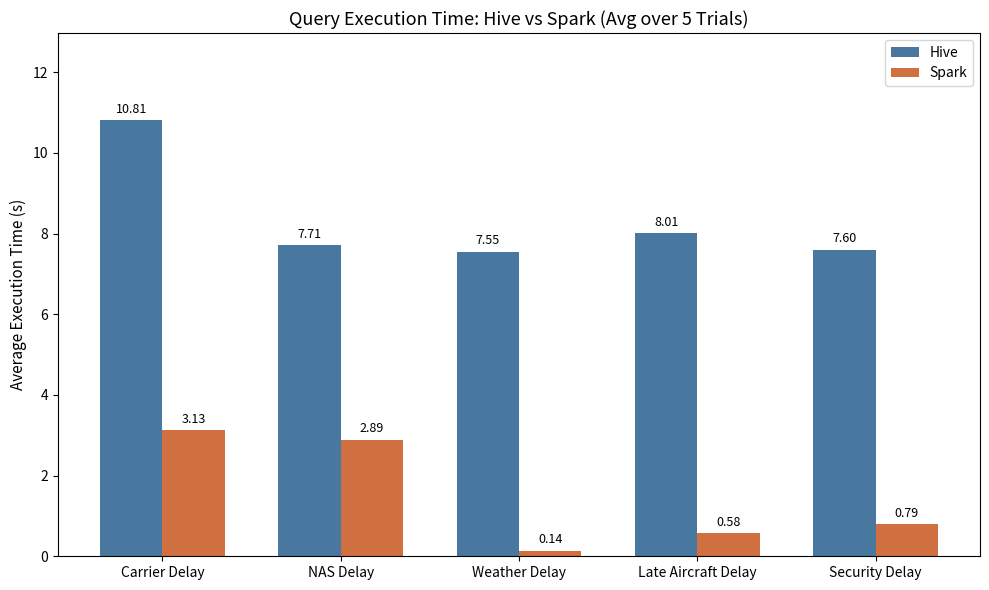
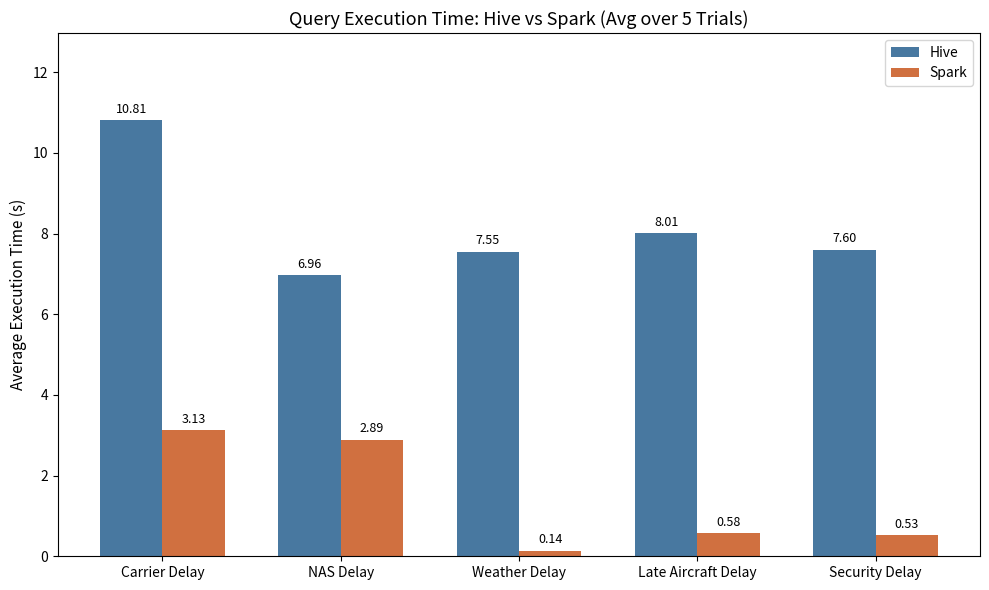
Hive, NAS Delay: 7.71 -> 6.96
Spark, Security Delay: 0.79 -> 0.53
